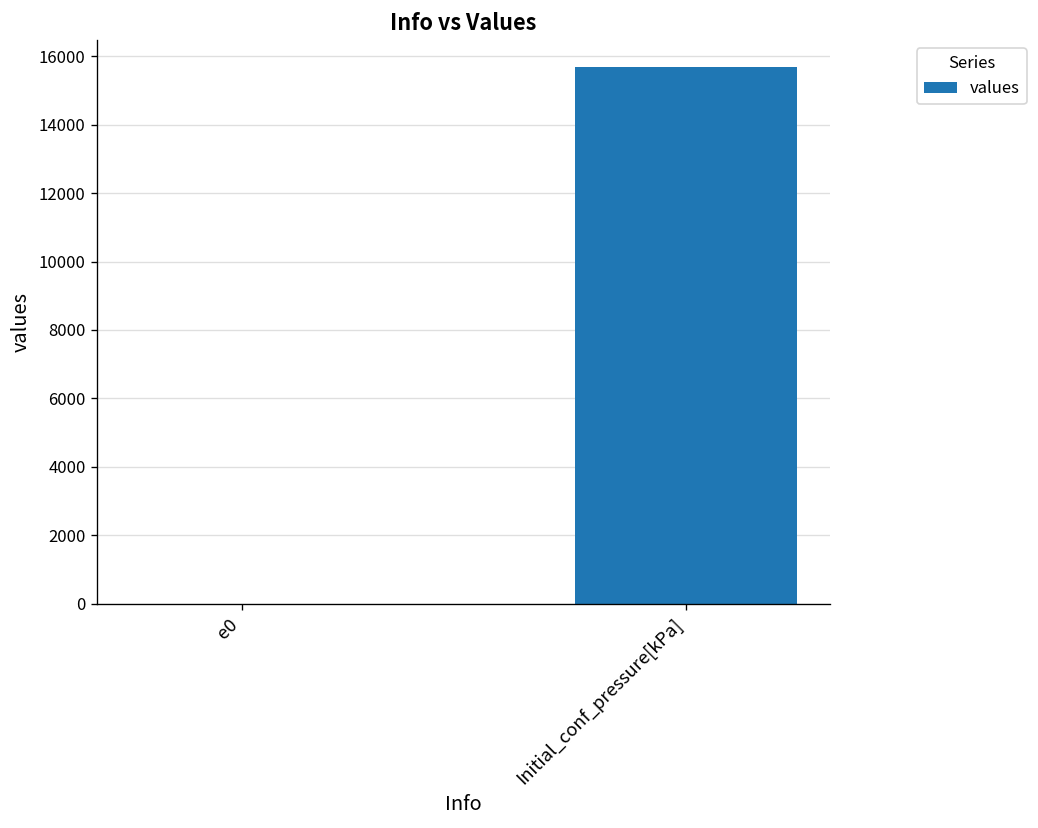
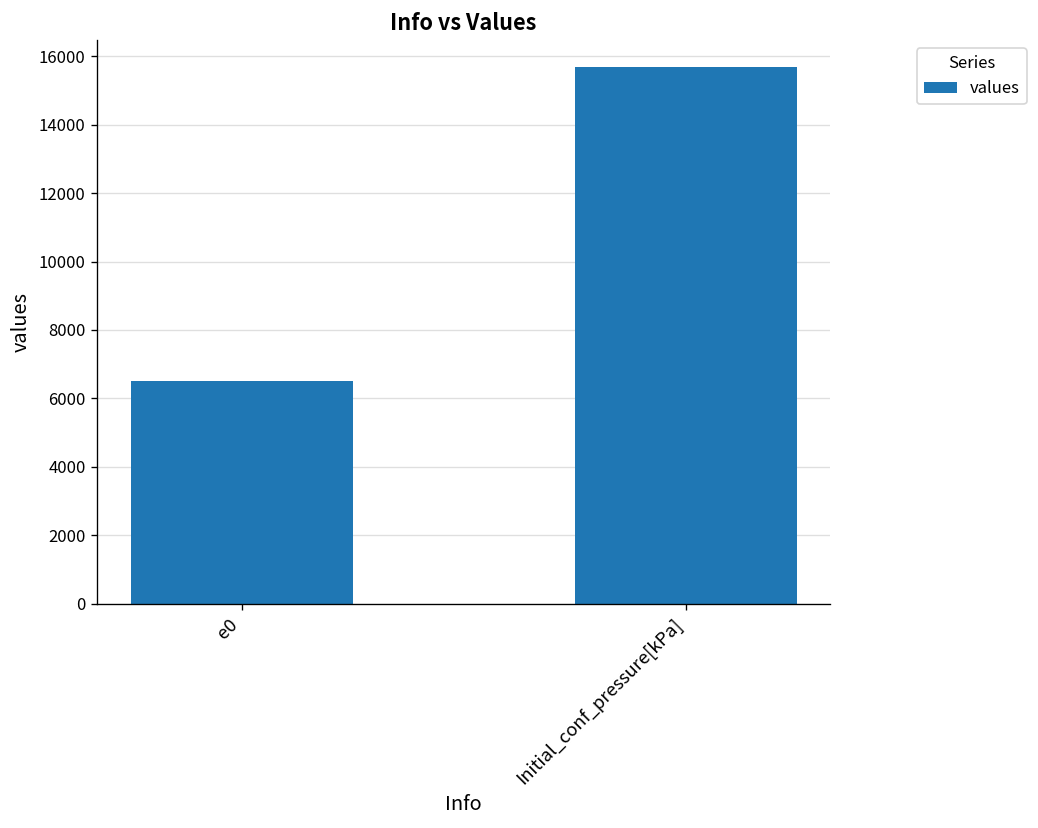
e0: 0 -> 6500
